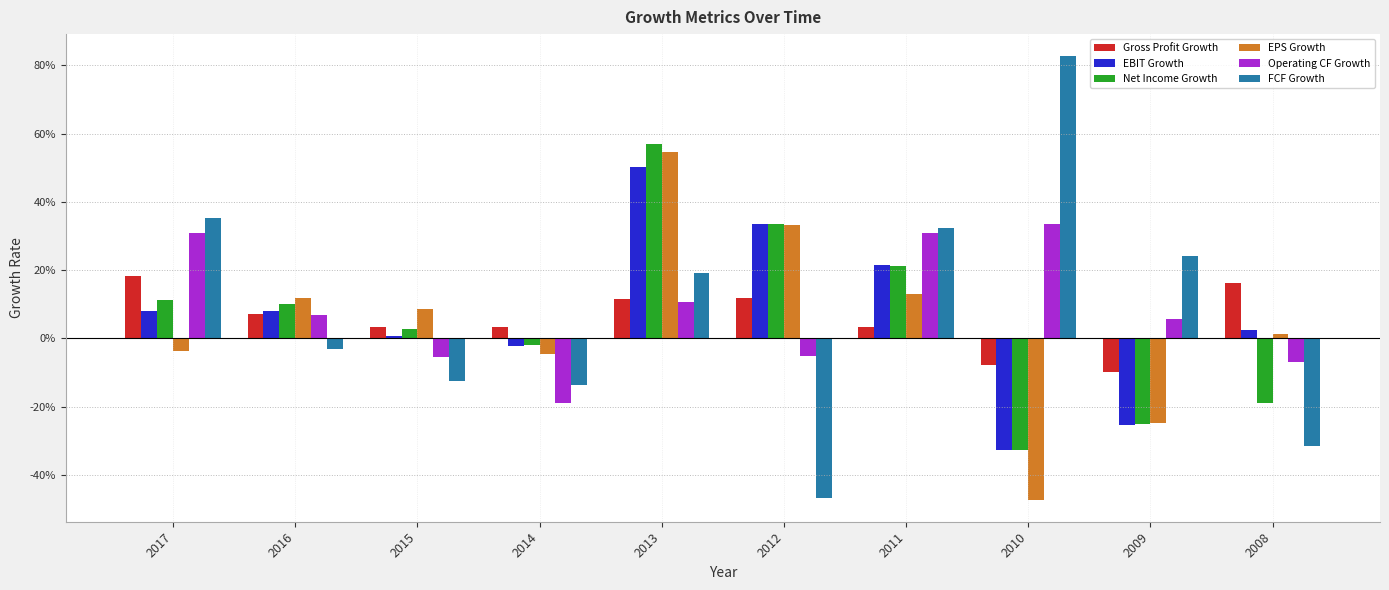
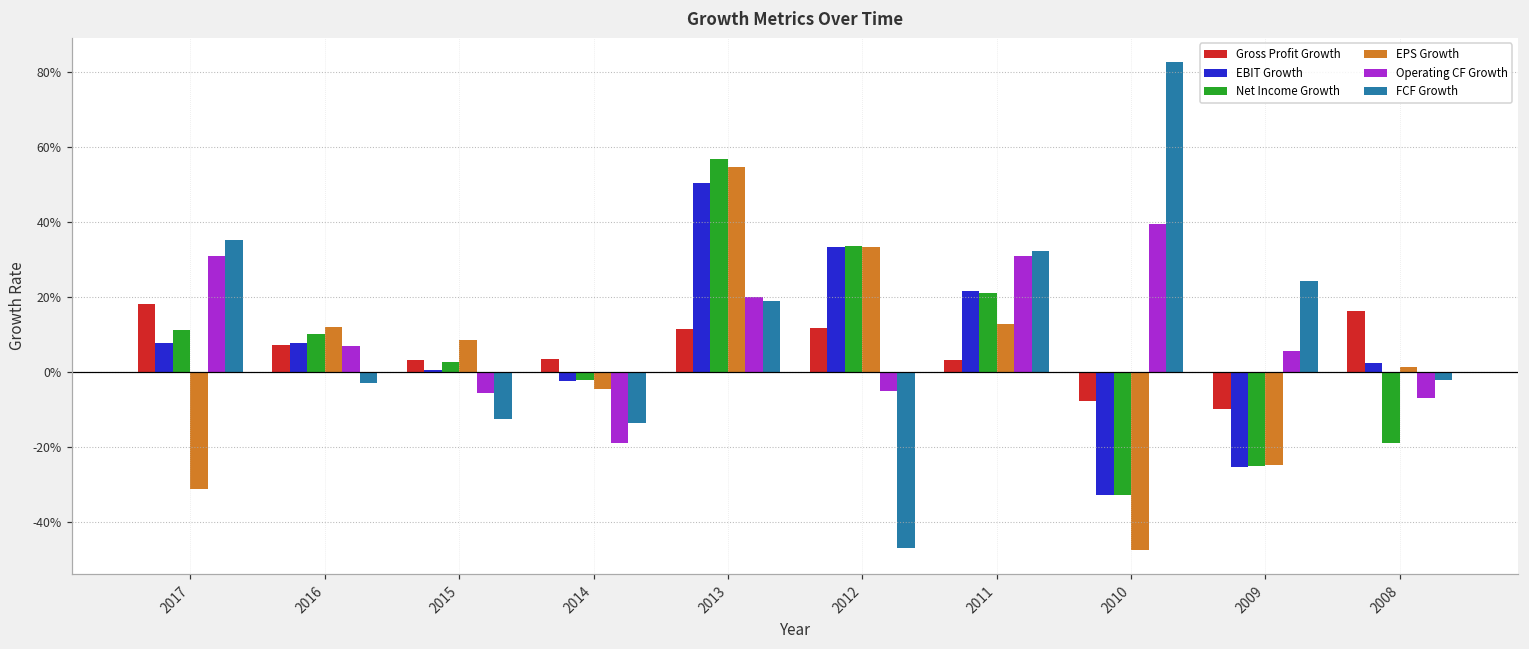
EPS Growth, 2017: -4% -> -31%
Operating CF Growth, 2013: 11% -> 20%
Operating CF Growth, 2010: 34% -> 40%
FCF Growth, 2008: -32% -> -2%
